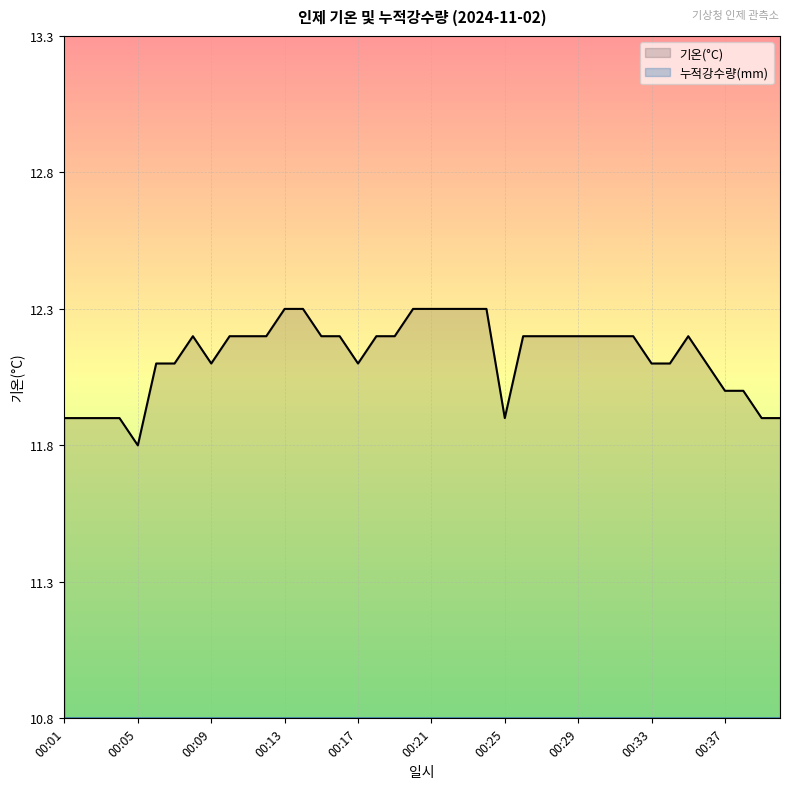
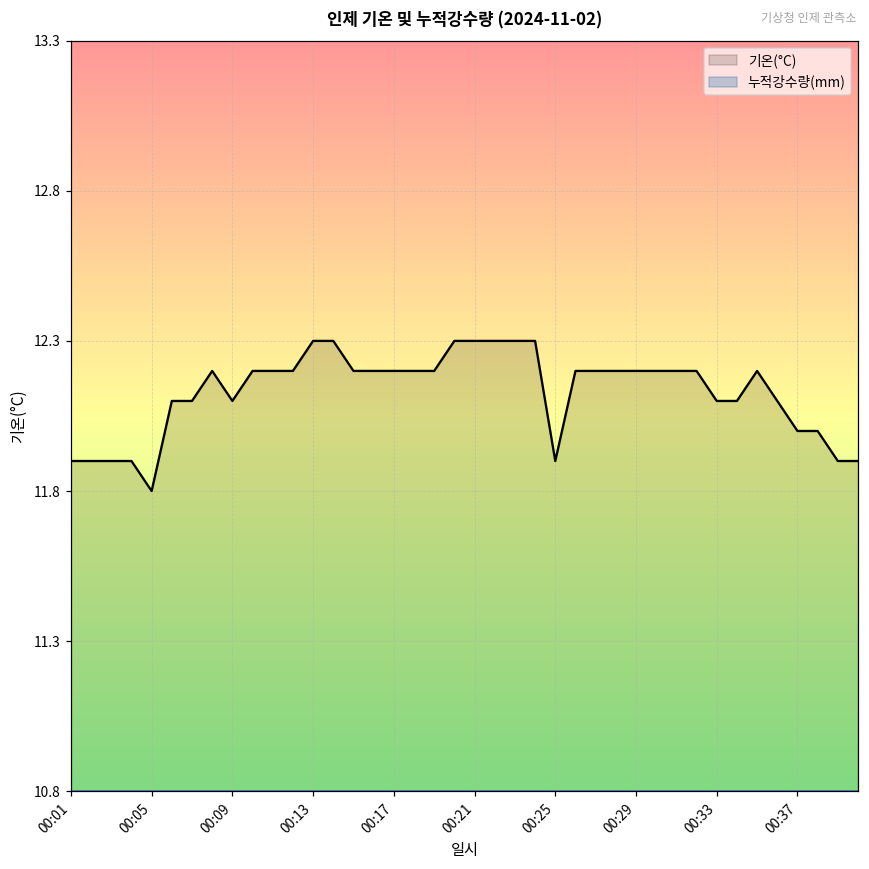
기온(°C), 00:17: 12.1 -> 12.2
